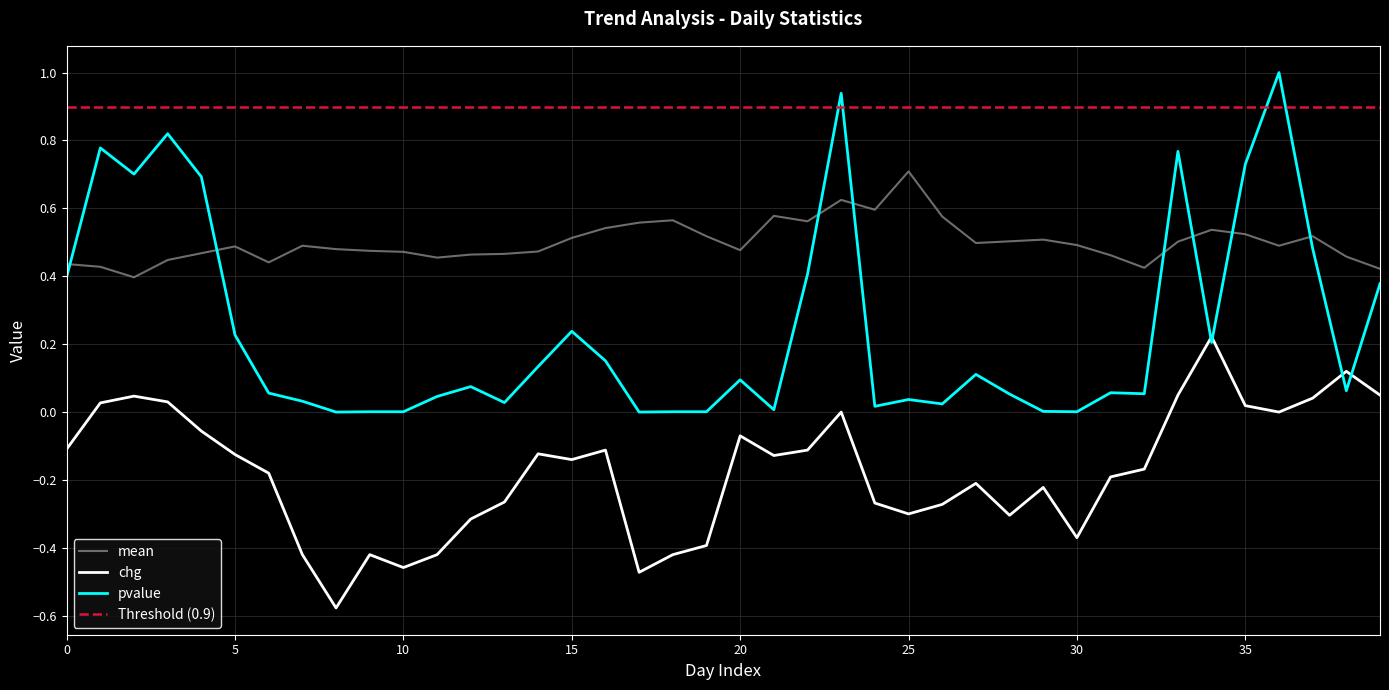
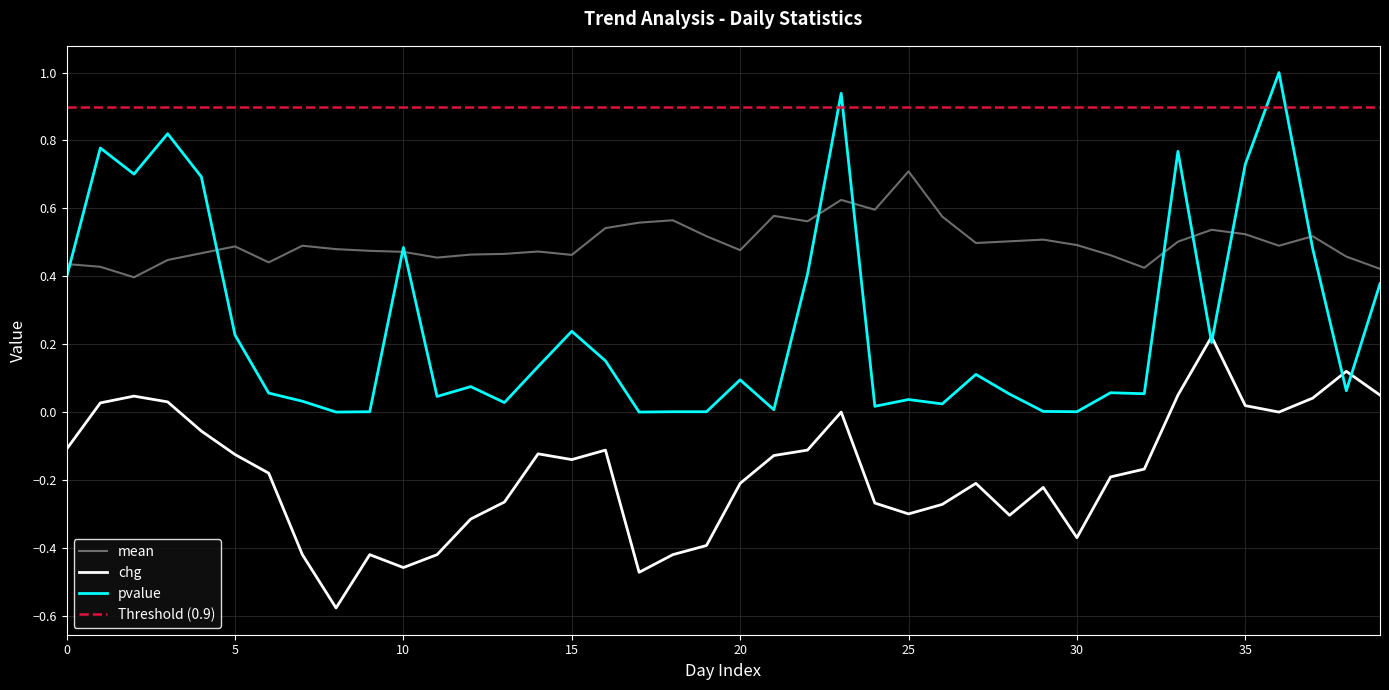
pvalue, 10: 0.00 -> 0.49
mean, 15: 0.51 -> 0.46
chg, 20: -0.07 -> -0.21
